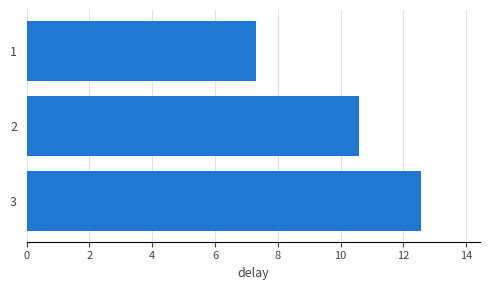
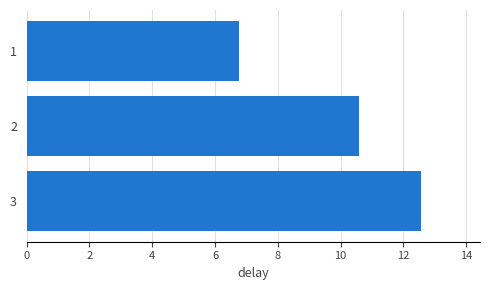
1: 7.3 -> 6.8
